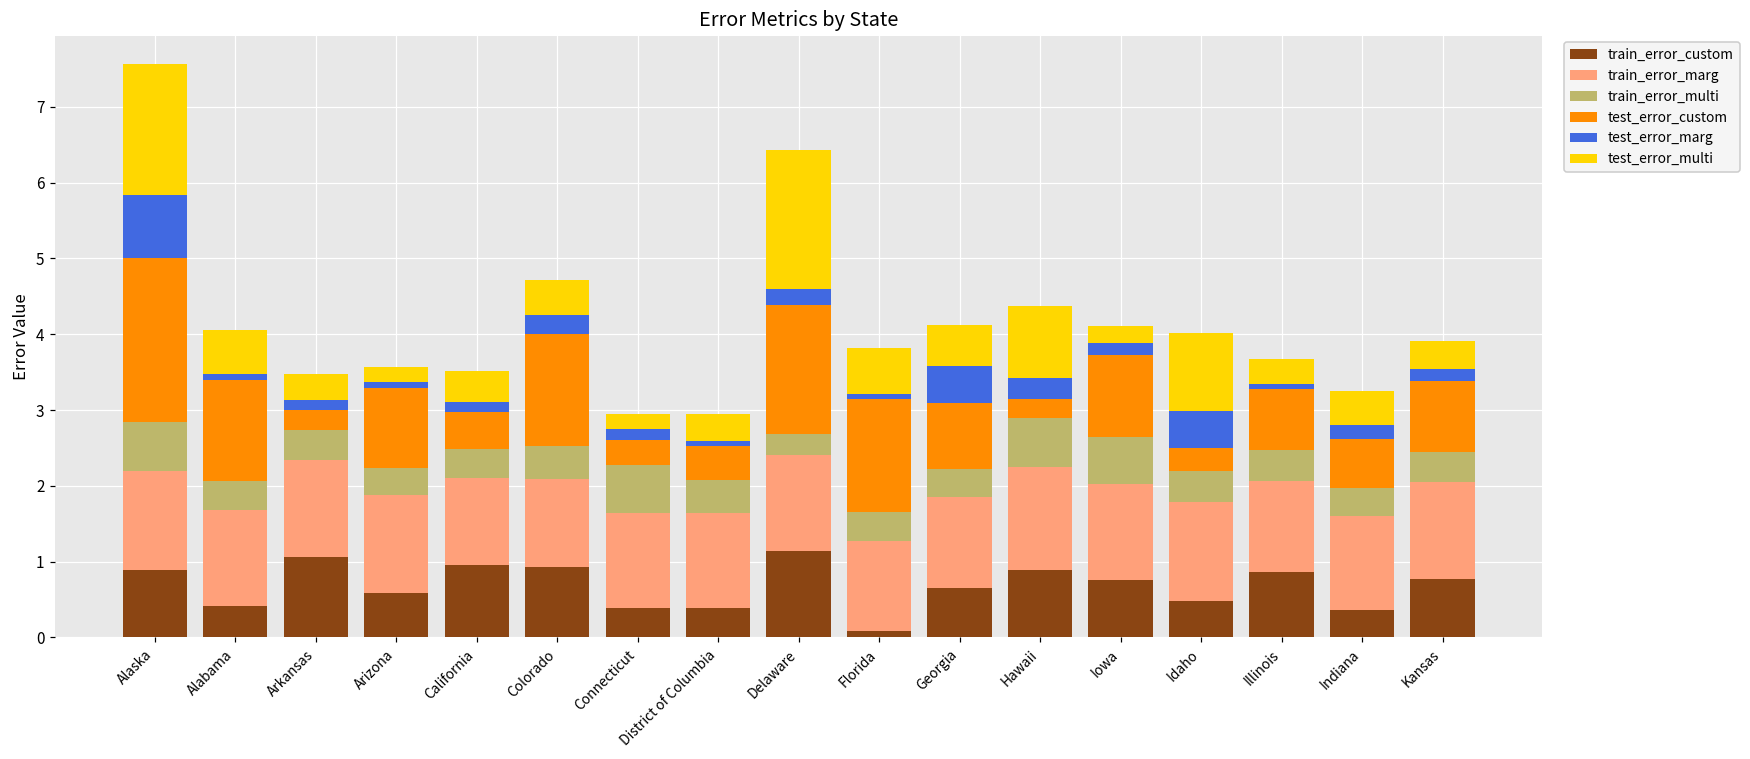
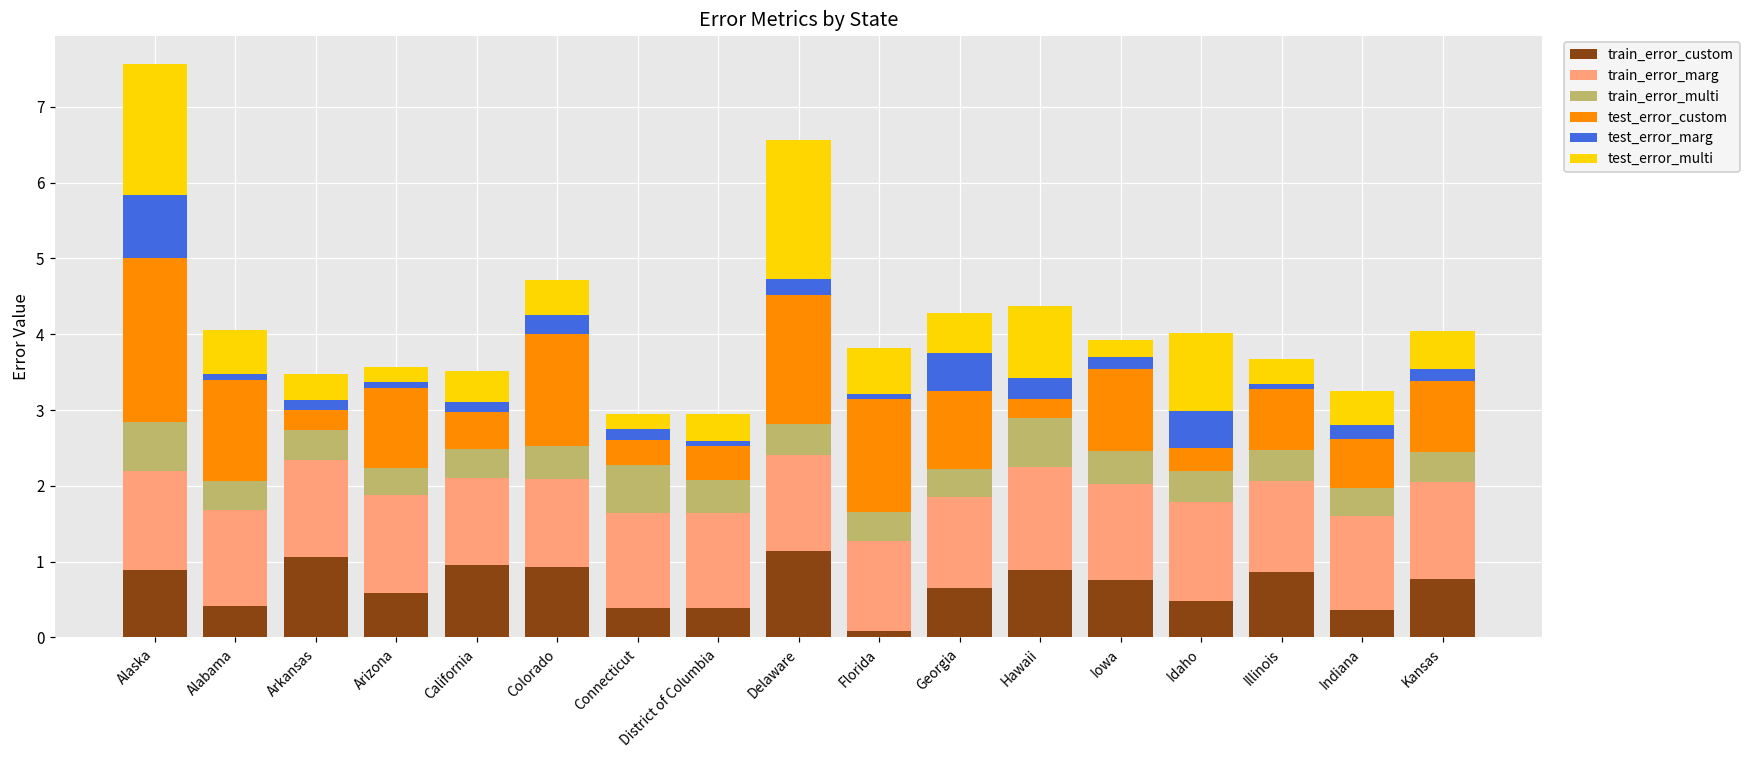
train_error_multi, Delaware: 0.3 -> 0.4
test_error_custom, Georgia: 0.9 -> 1.0
train_error_multi, Iowa: 0.6 -> 0.4
test_error_multi, Kansas: 0.4 -> 0.5
